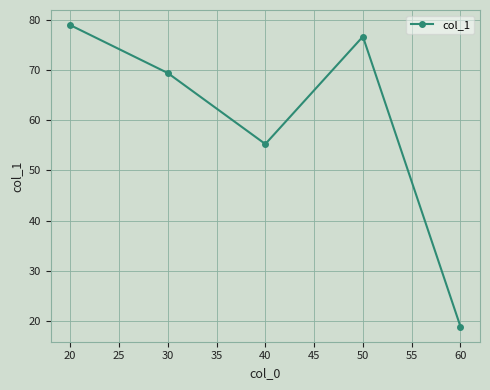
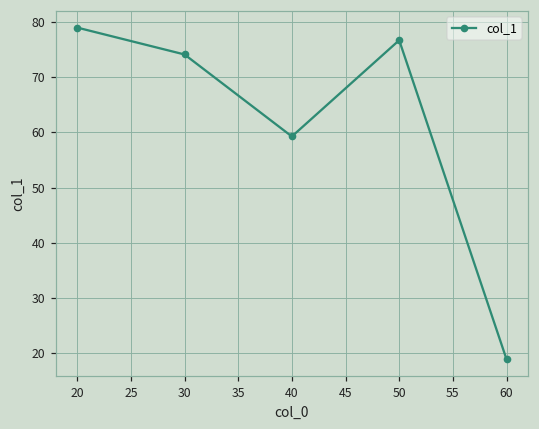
30: 69 -> 74
40: 55 -> 59
